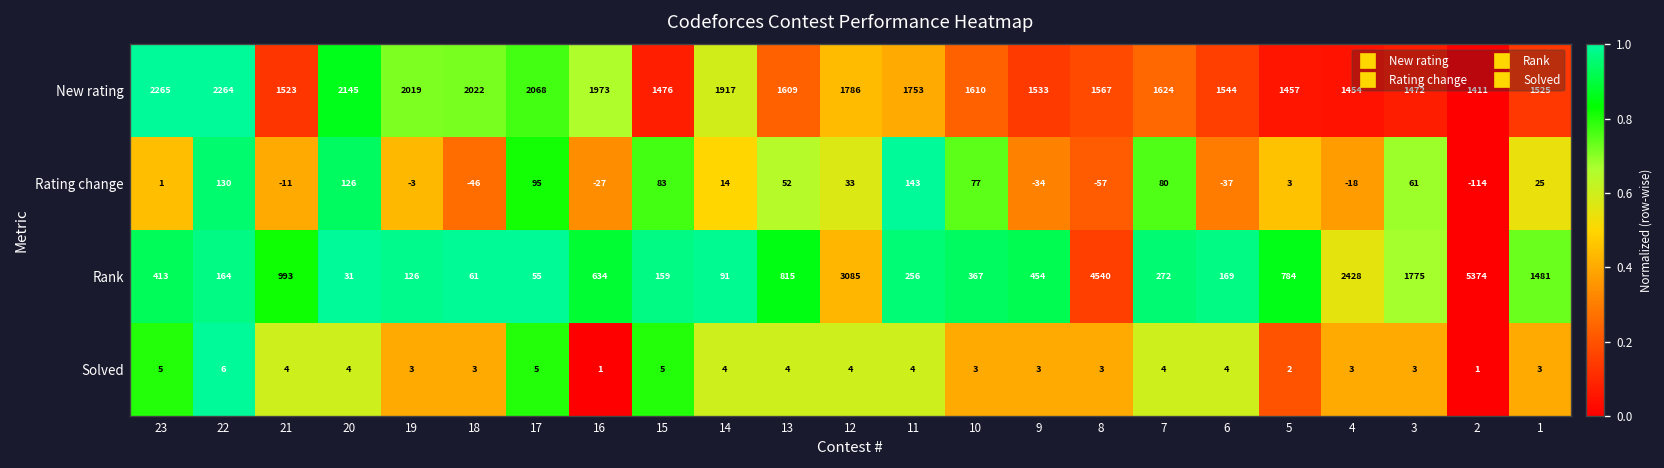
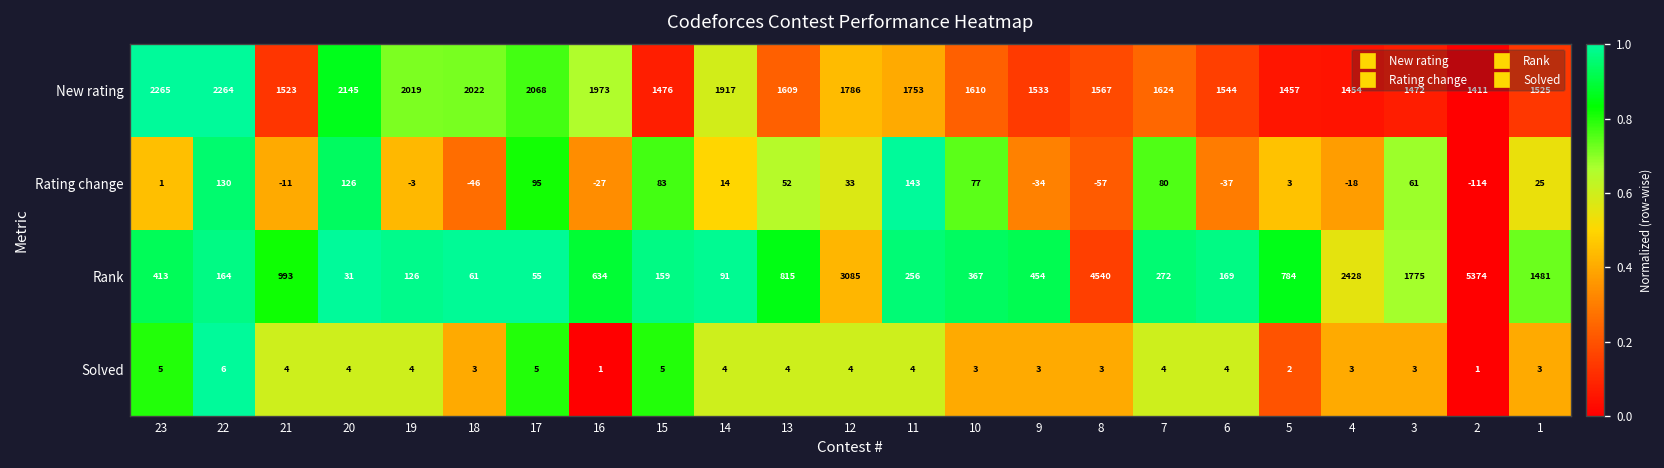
Solved, 19: 3 -> 4
